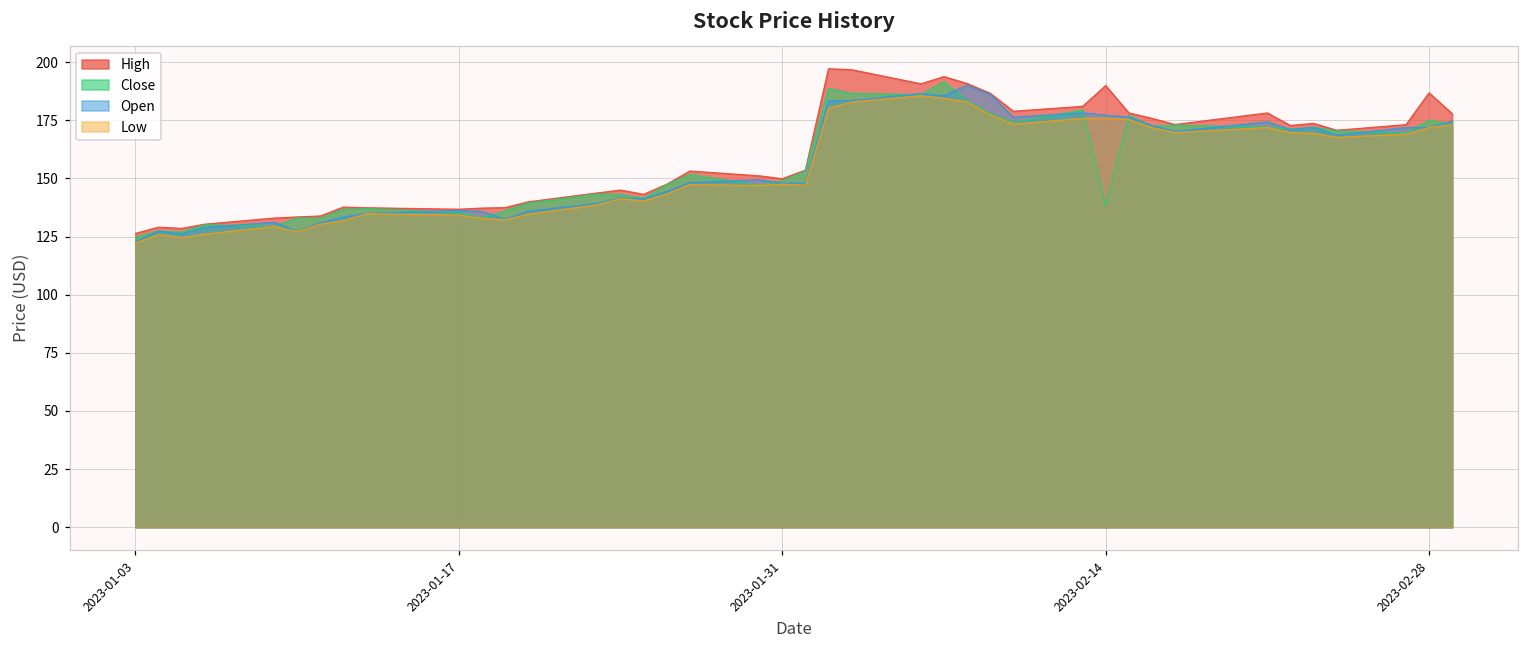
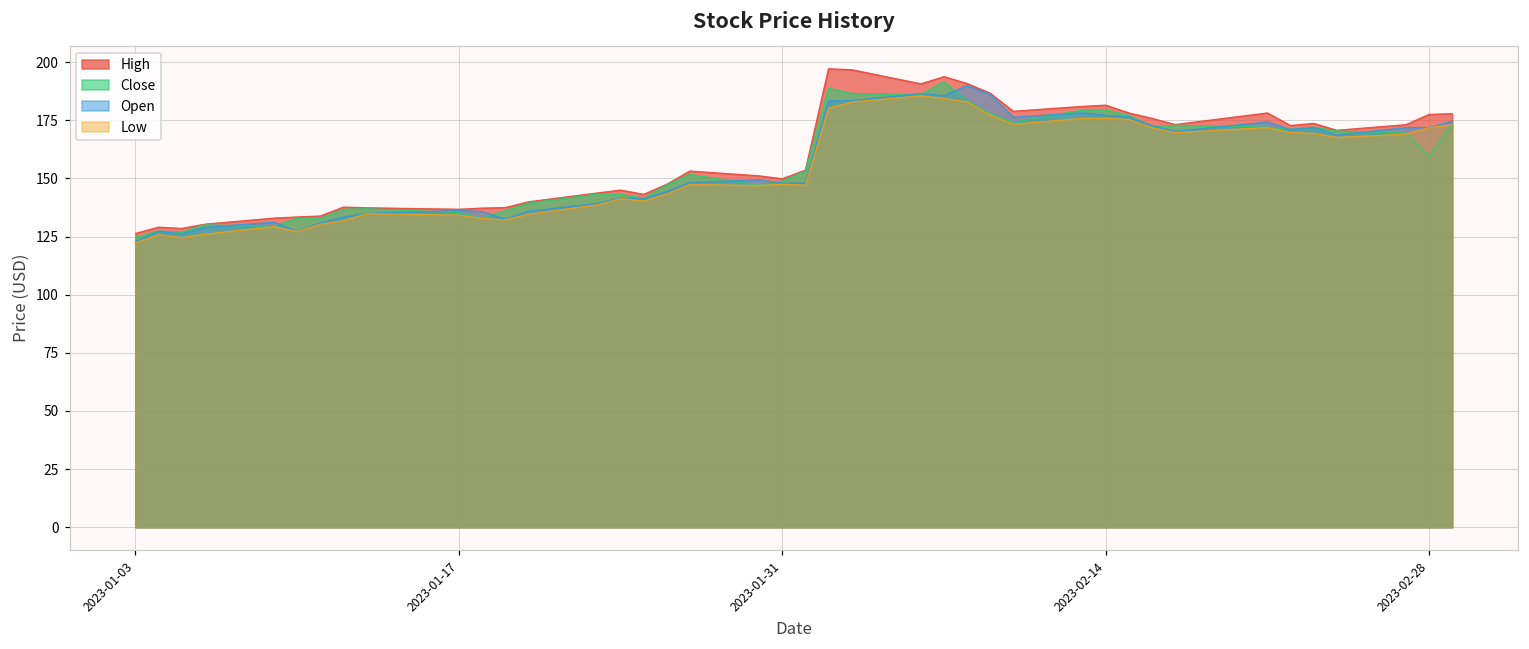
High, 2023-02-14: 190 -> 182
Close, 2023-02-14: 138 -> 179
High, 2023-02-28: 187 -> 178
Close, 2023-02-28: 175 -> 159
